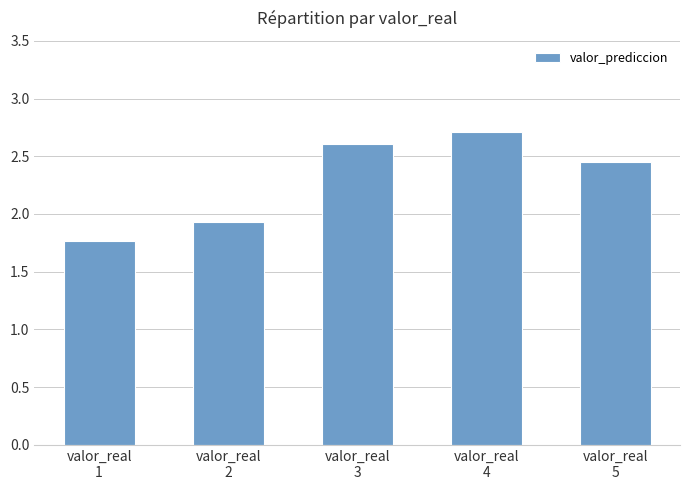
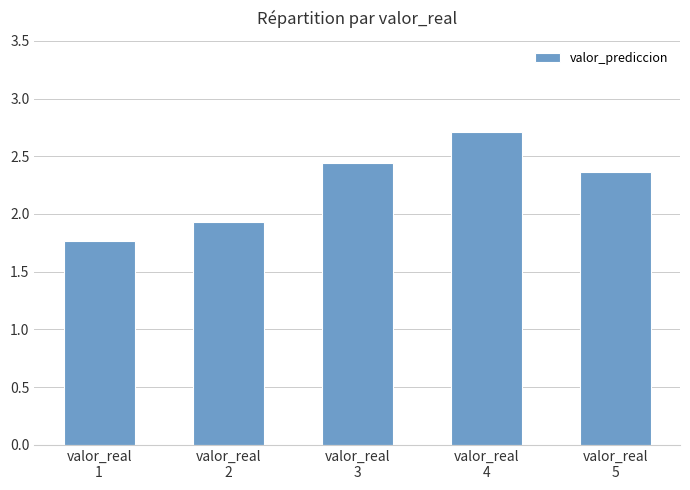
valor_real 3: 2.61 -> 2.44
valor_real 5: 2.45 -> 2.36
